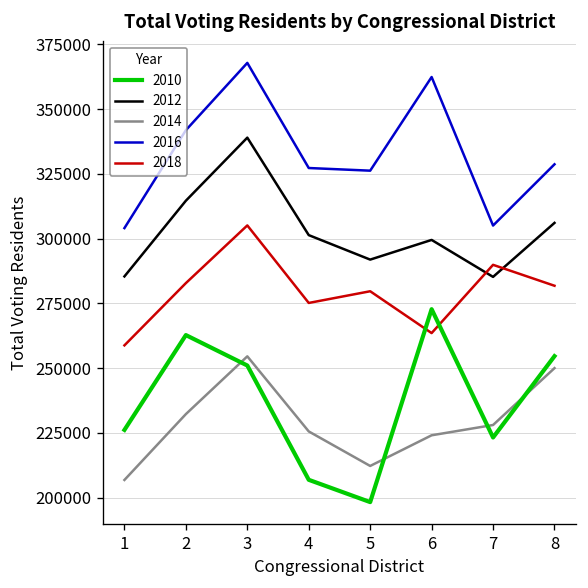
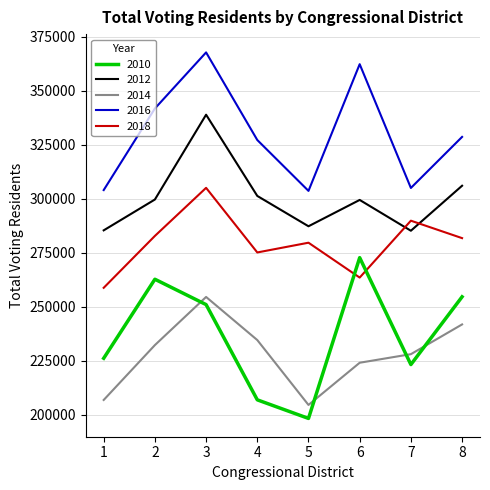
2012, 2: 315000 -> 300000
2014, 4: 226000 -> 235000
2012, 5: 292000 -> 287000
2014, 5: 212000 -> 205000
2016, 5: 326000 -> 304000
2014, 8: 250000 -> 242000
